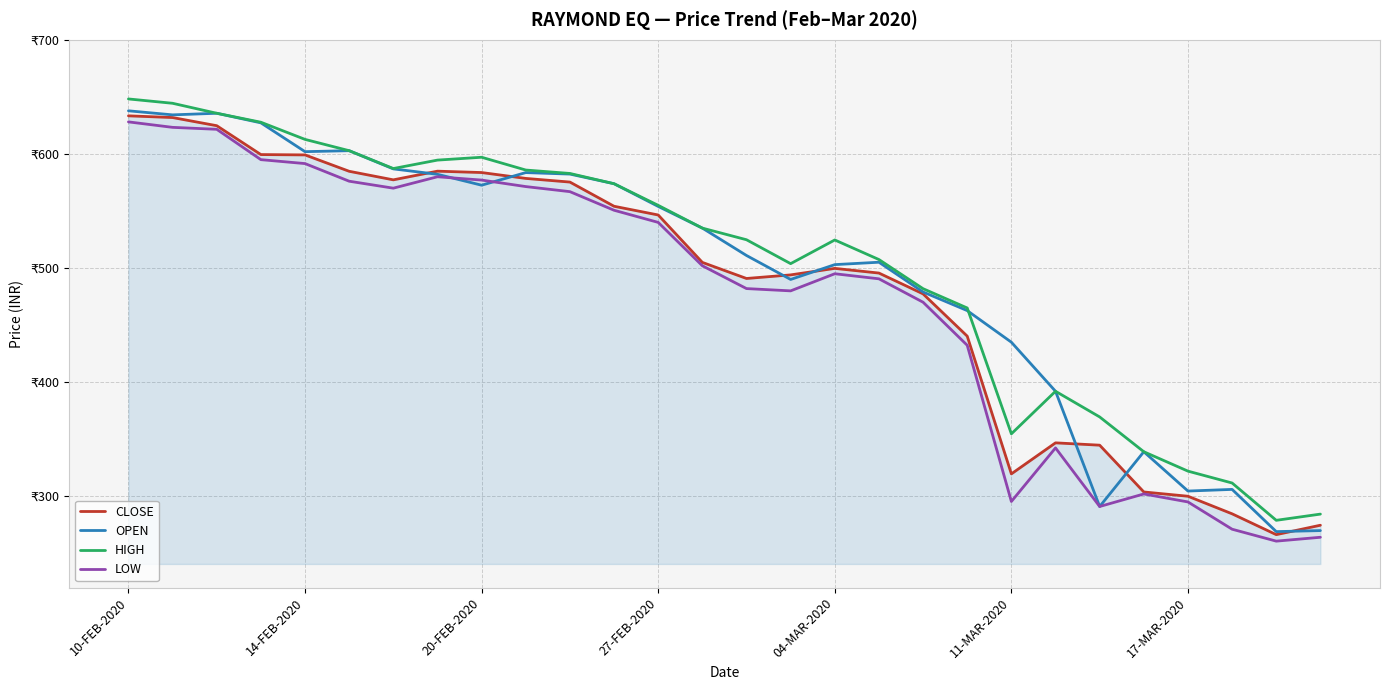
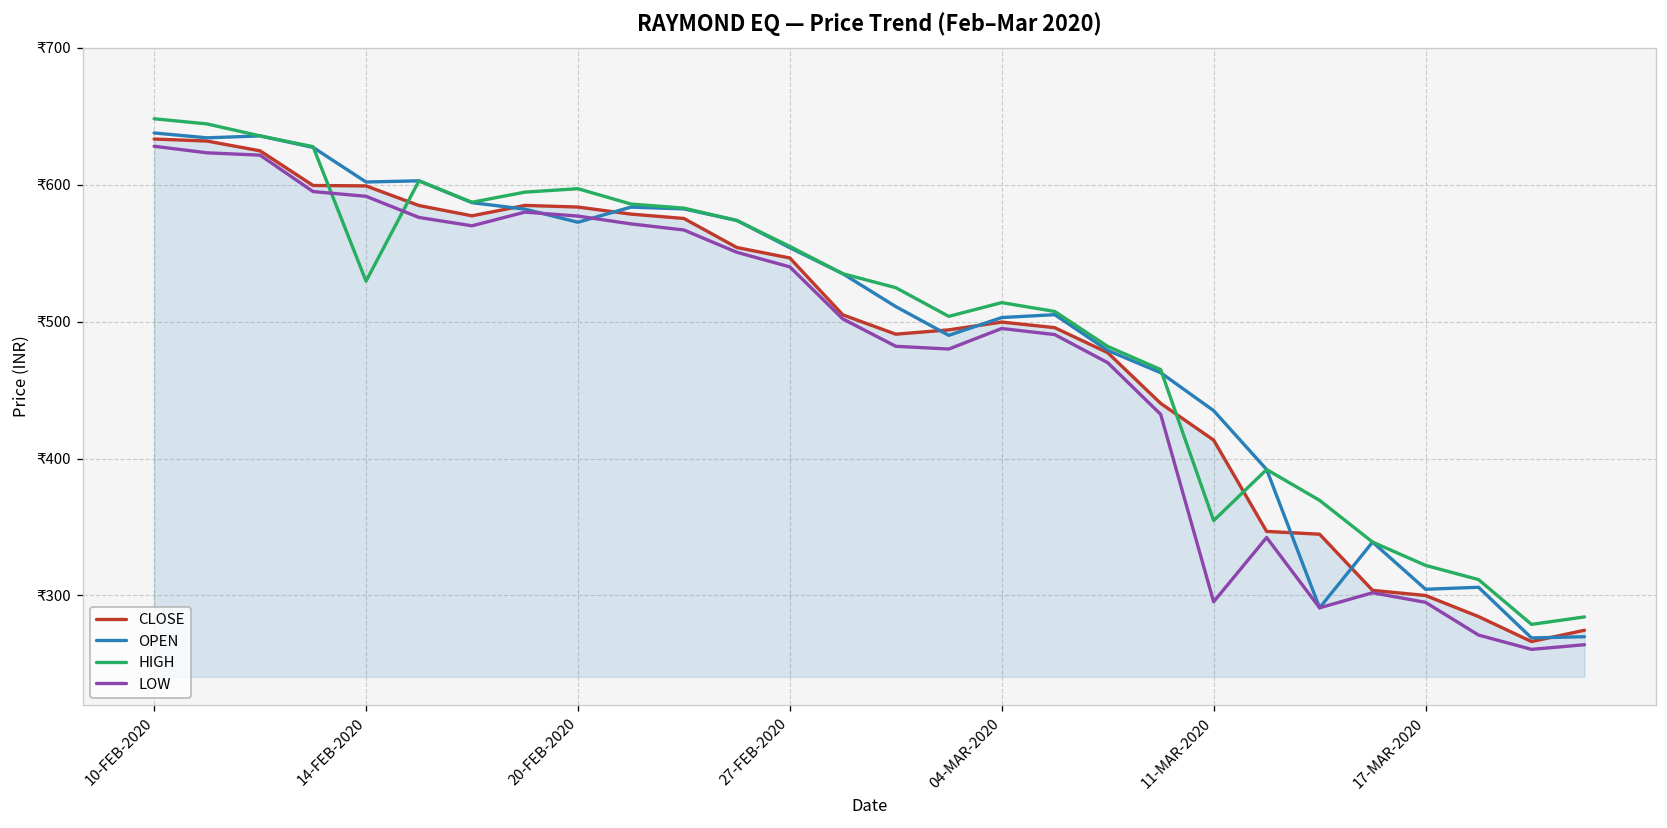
HIGH, 14-FEB-2020: ₹613 -> ₹530
HIGH, 04-MAR-2020: ₹525 -> ₹514
CLOSE, 11-MAR-2020: ₹320 -> ₹414
